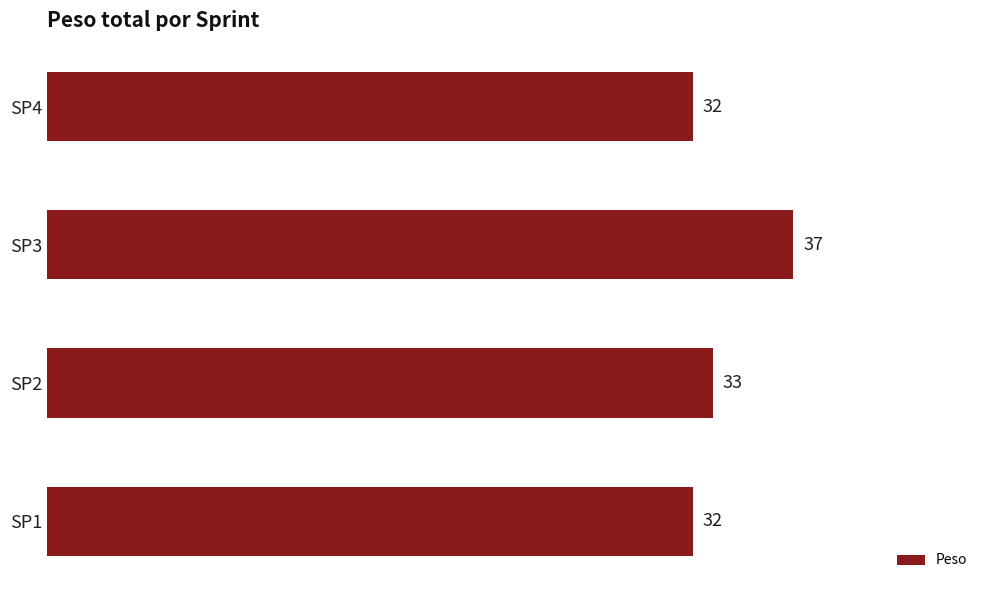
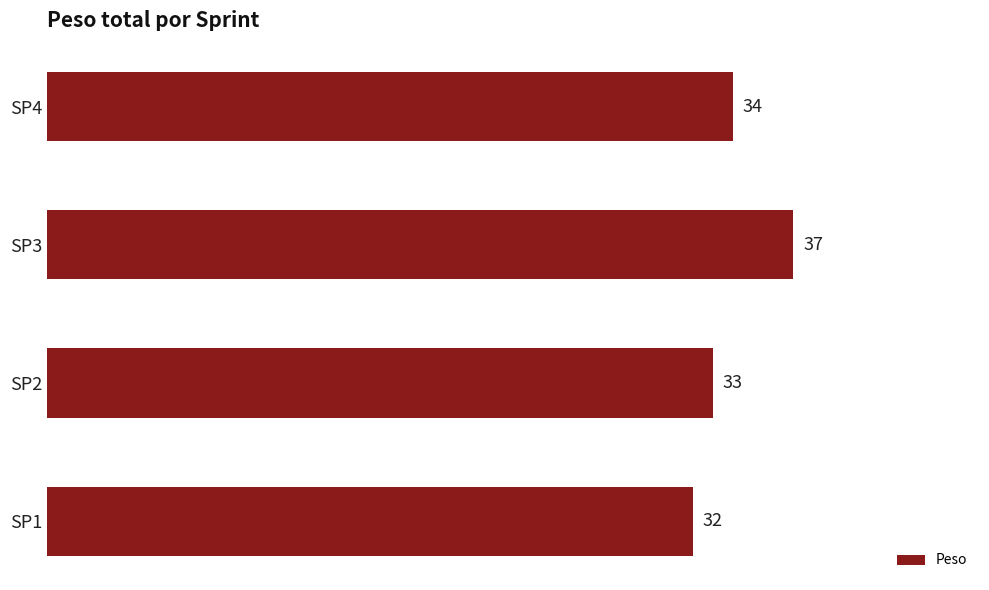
SP4: 32 -> 34
